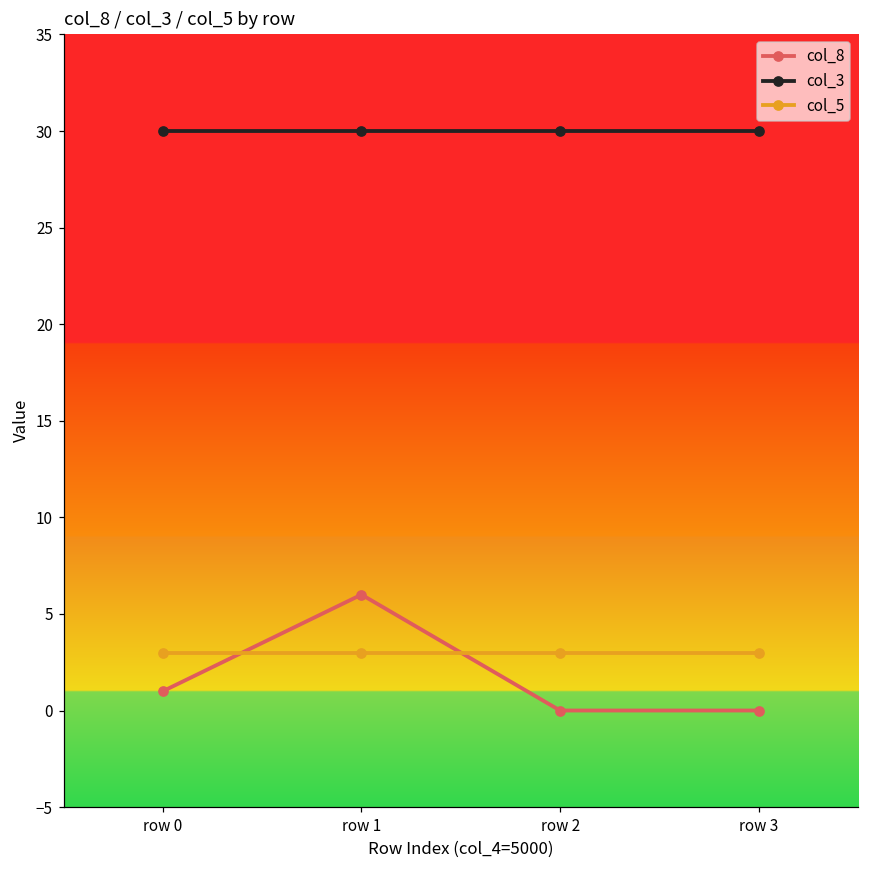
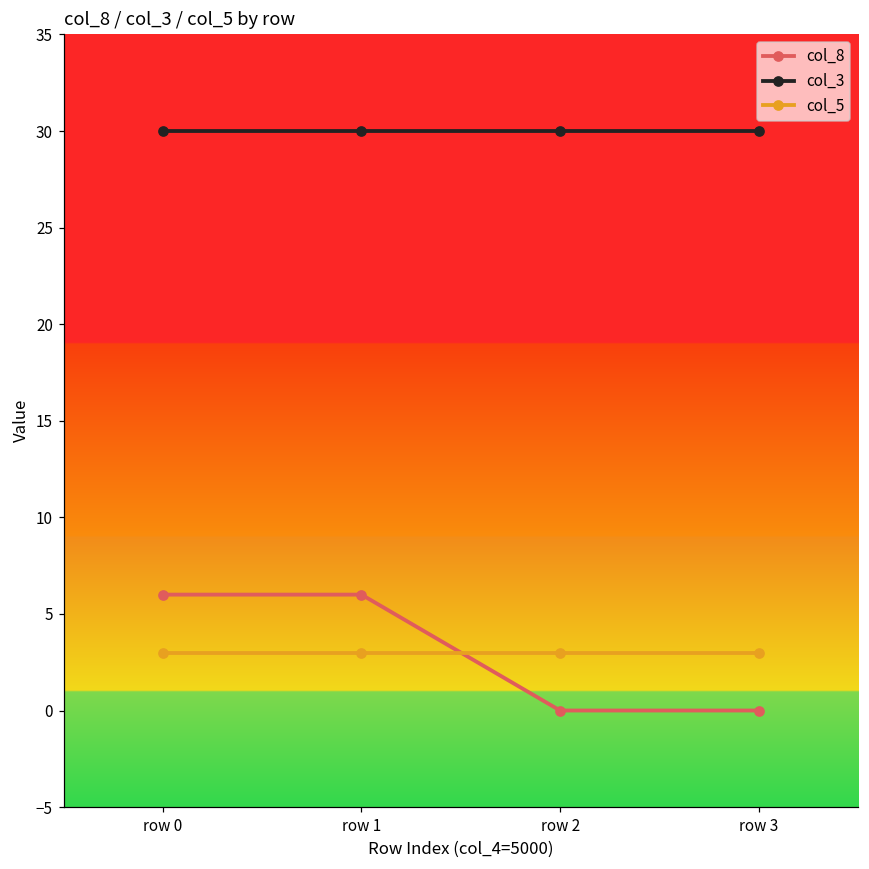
col_8, row 0: 1 -> 6
